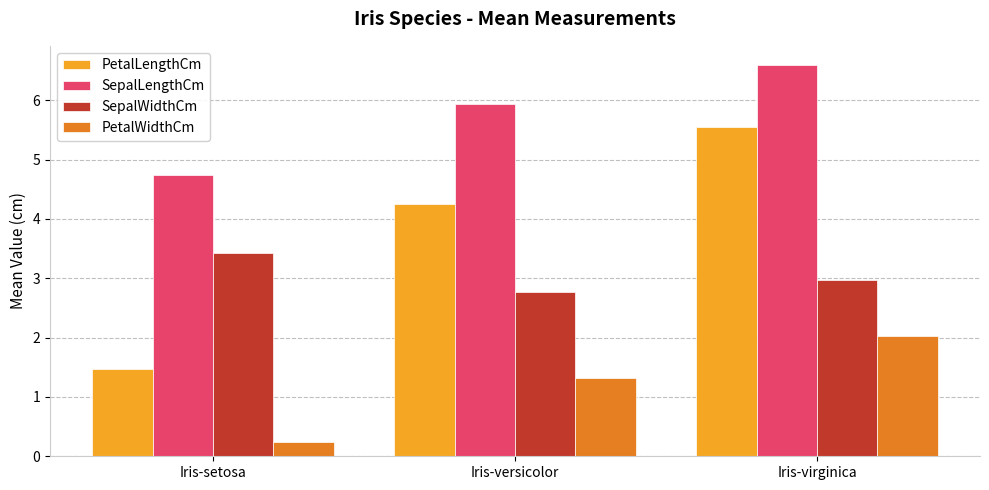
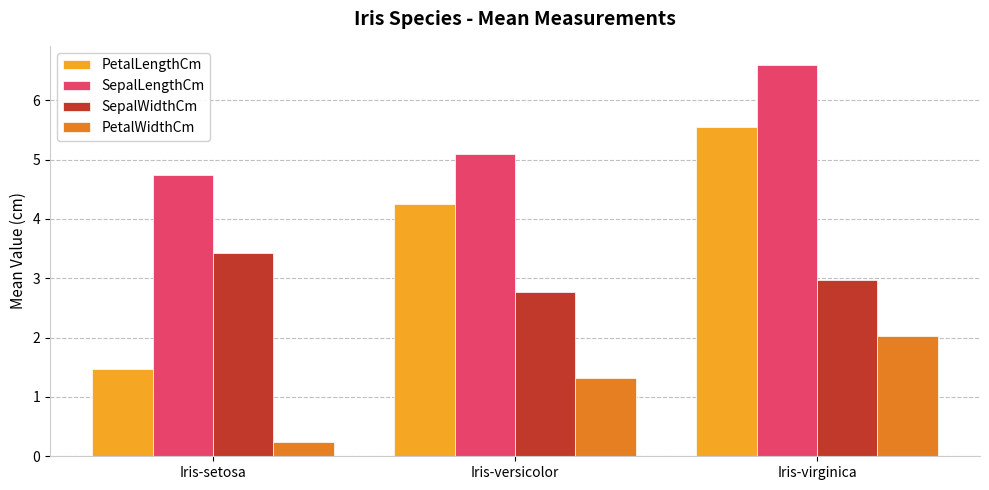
SepalLengthCm, Iris-versicolor: 5.9 -> 5.1
